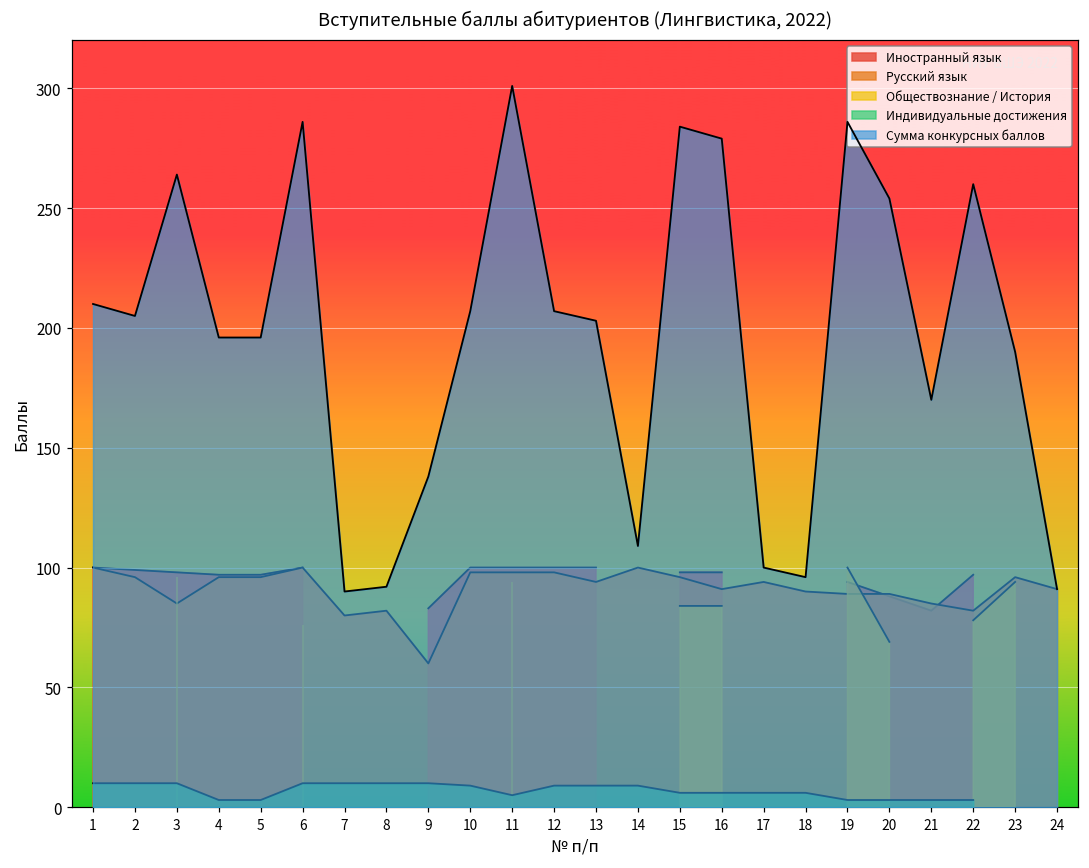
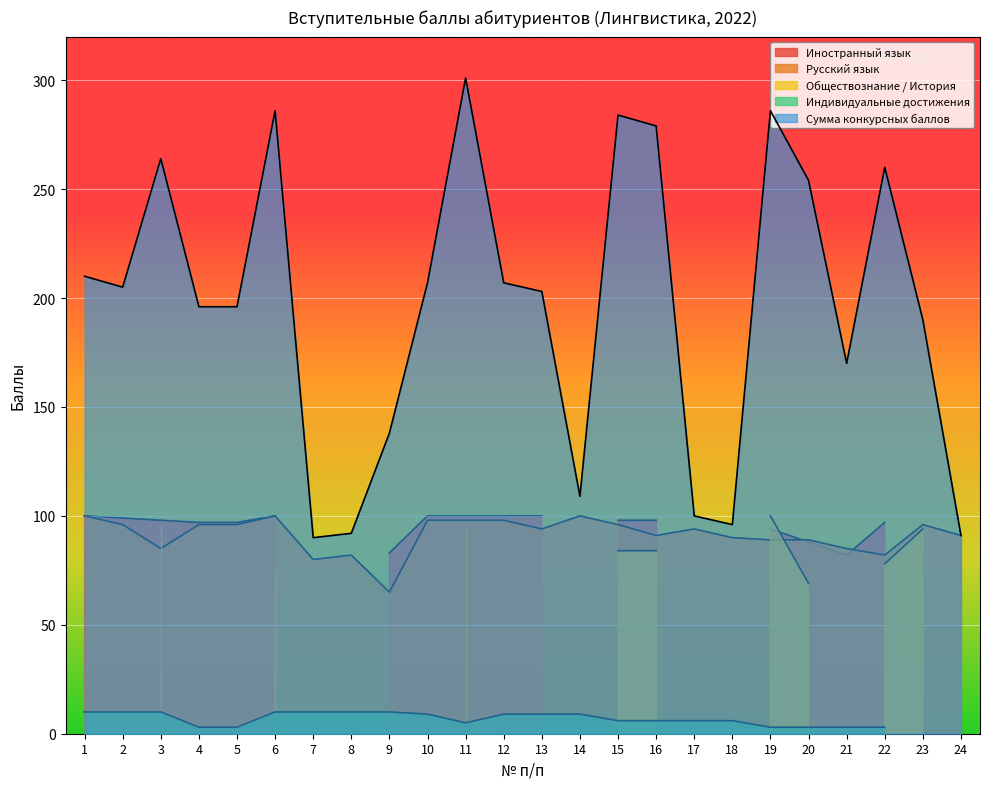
Русский язык, 9: 60 -> 65
